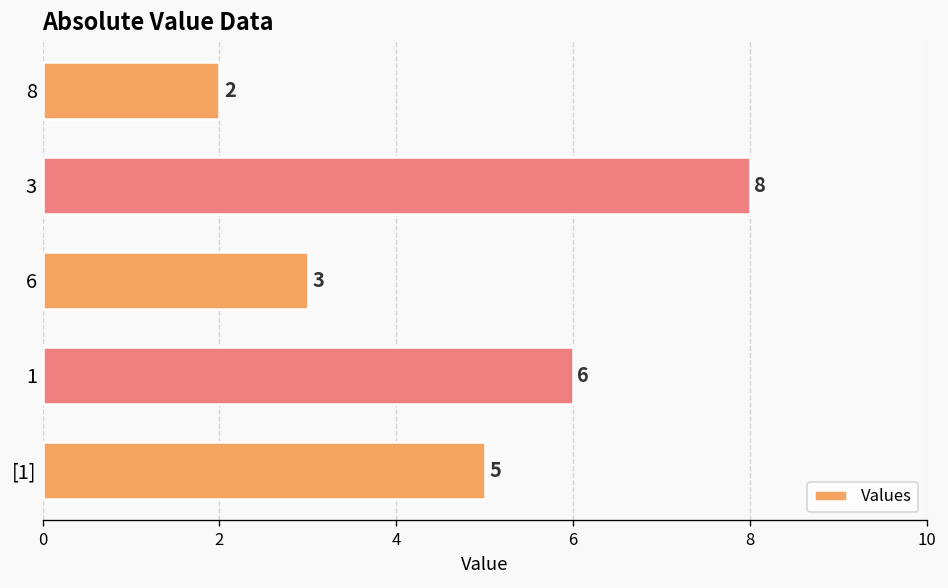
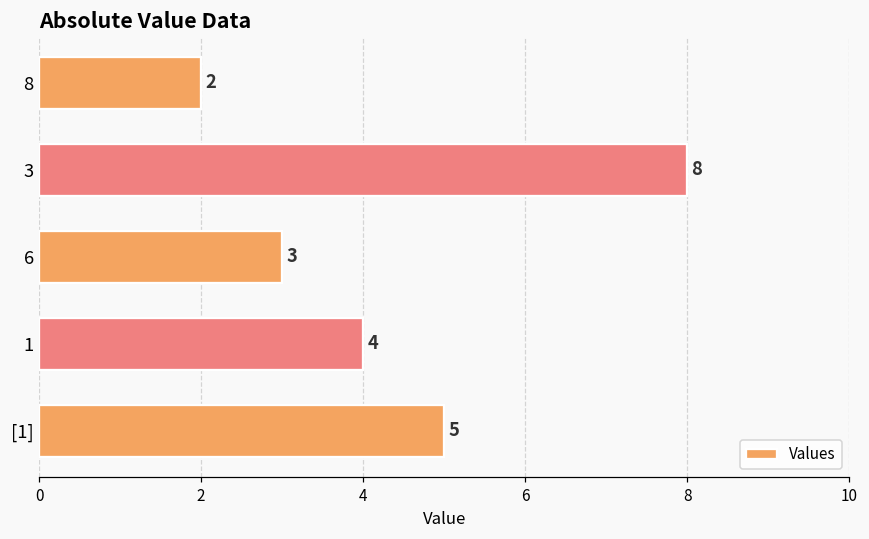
1: 6 -> 4
